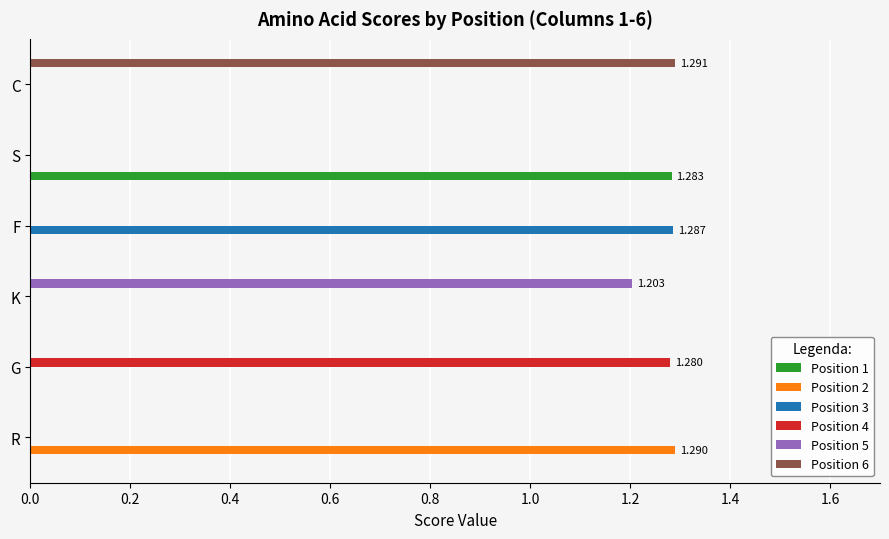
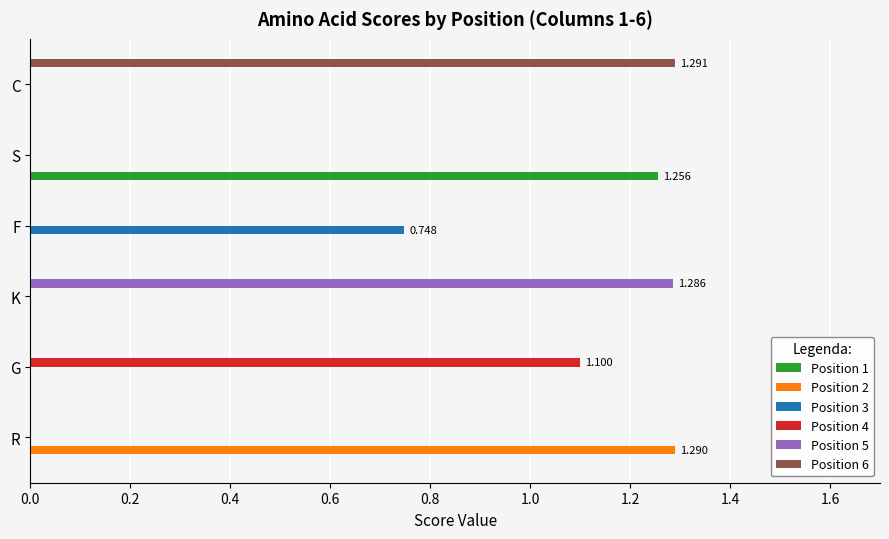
Position 1, S: 1.283 -> 1.256
Position 3, F: 1.287 -> 0.748
Position 5, K: 1.203 -> 1.286
Position 4, G: 1.280 -> 1.100
